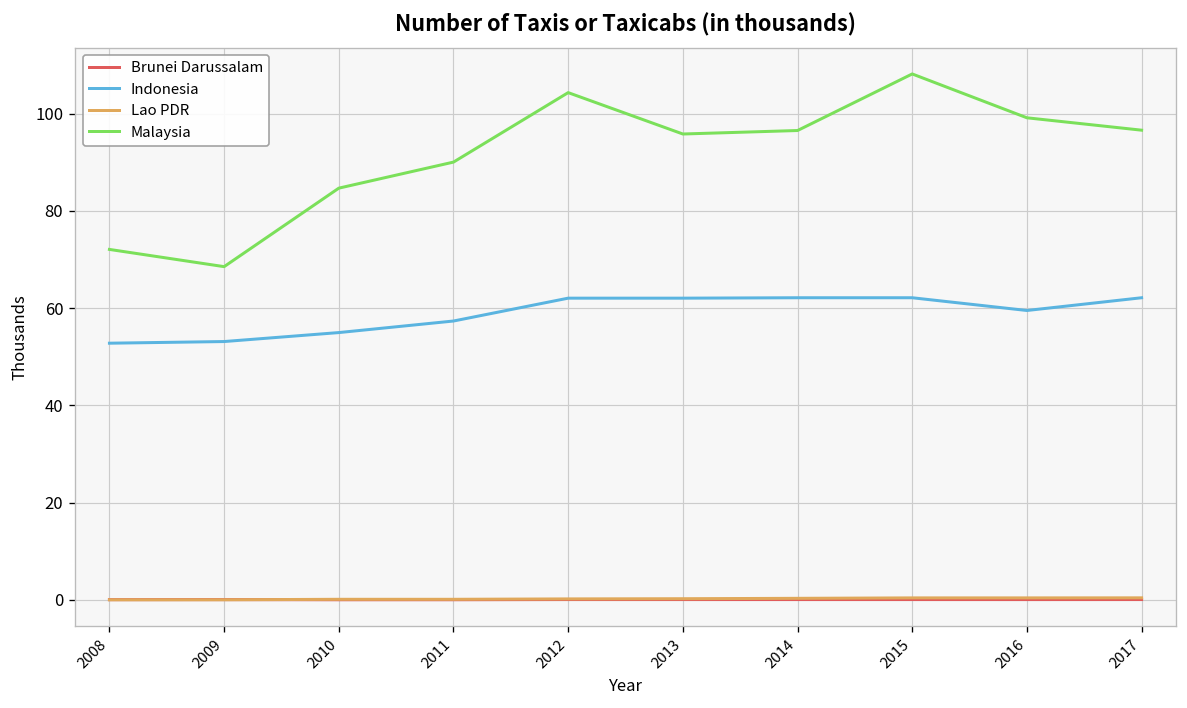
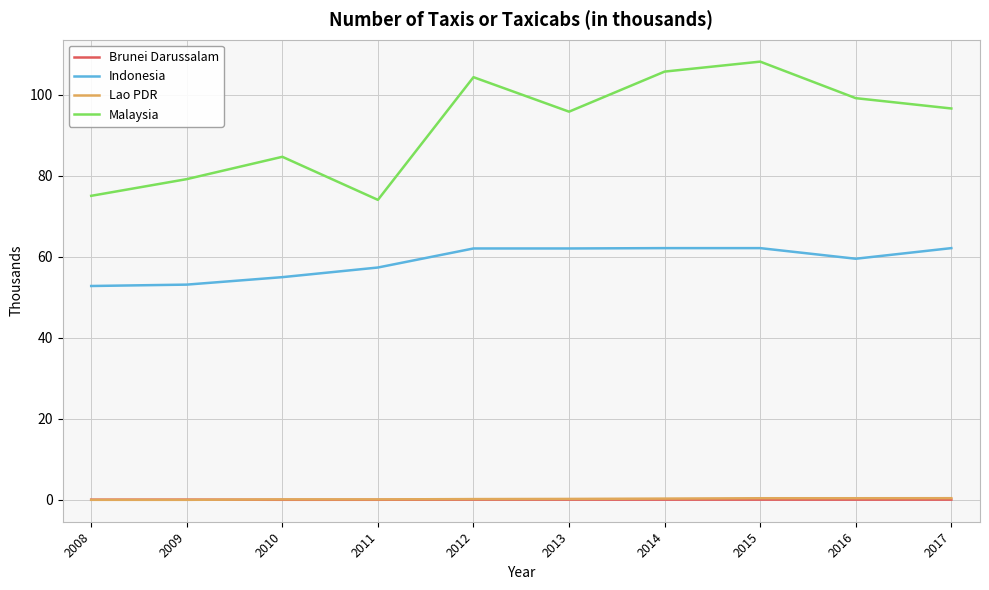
Malaysia, 2008: 72 -> 75
Malaysia, 2009: 69 -> 79
Malaysia, 2011: 90 -> 74
Malaysia, 2014: 97 -> 106
